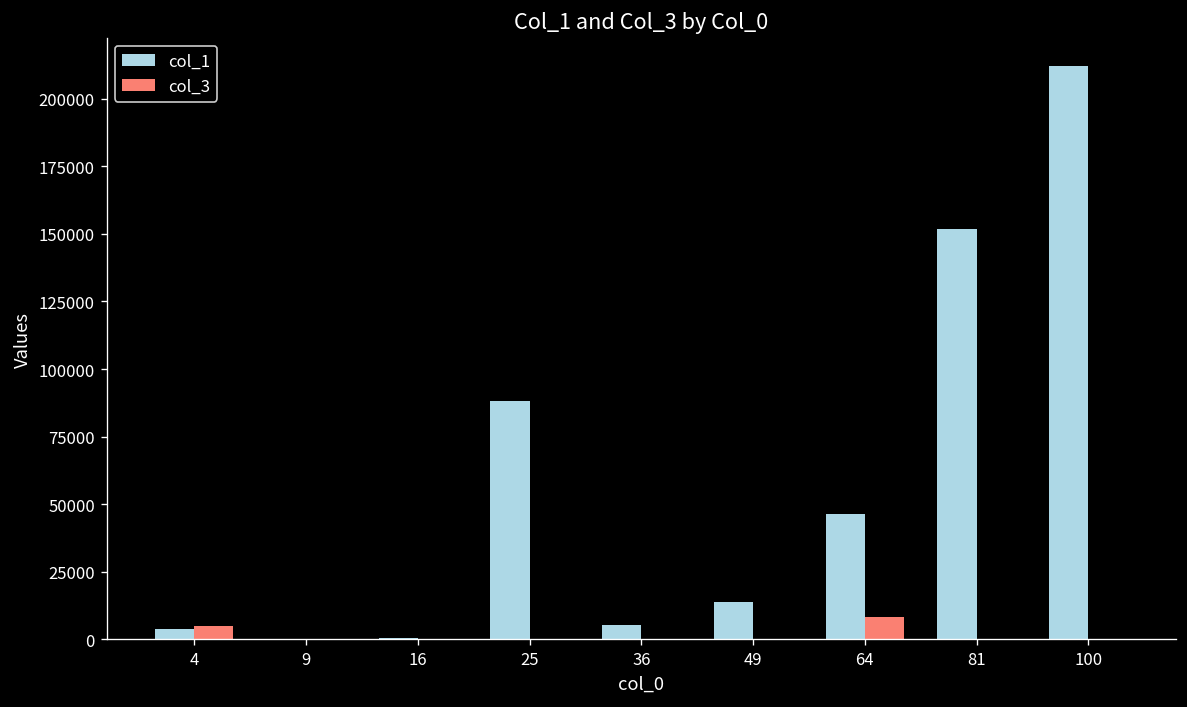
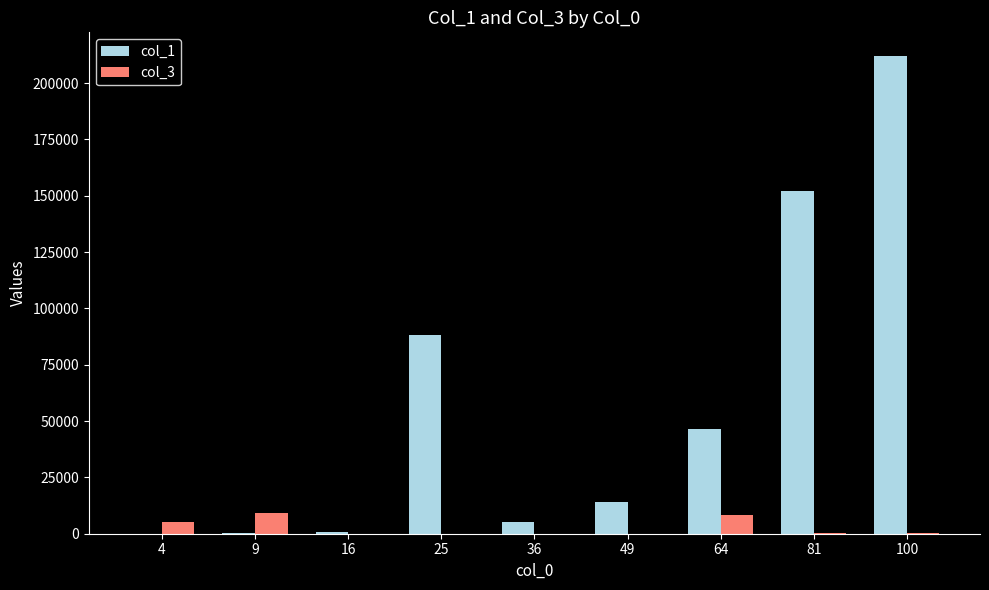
col_1, 4: 4000 -> 0
col_3, 9: 0 -> 9000
